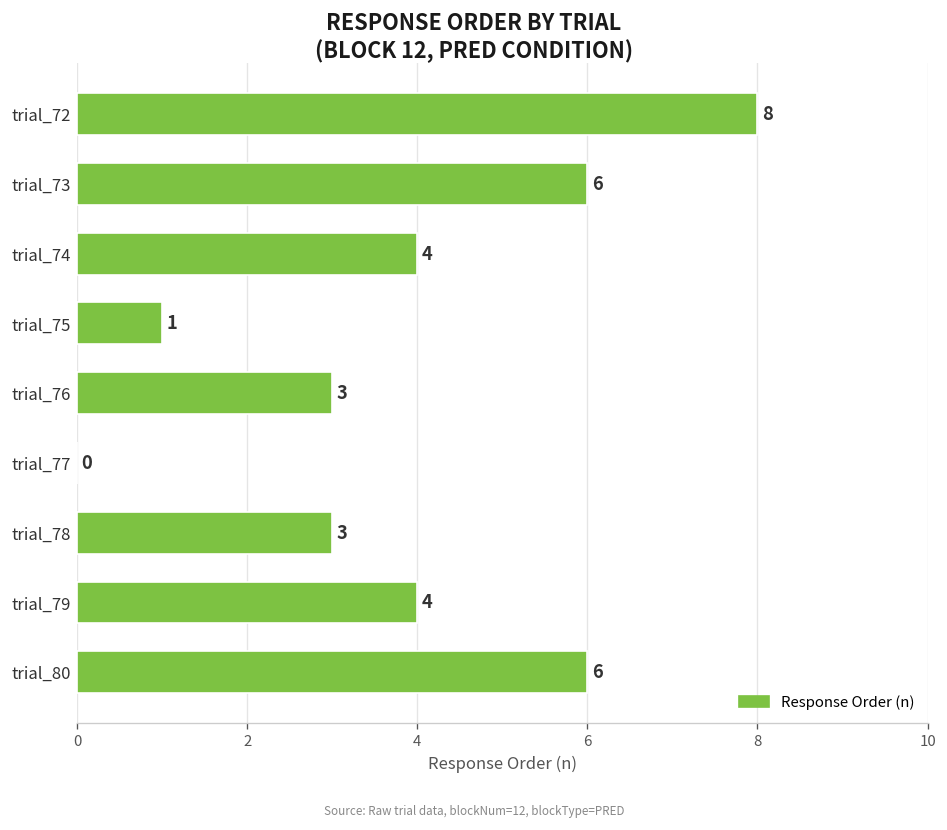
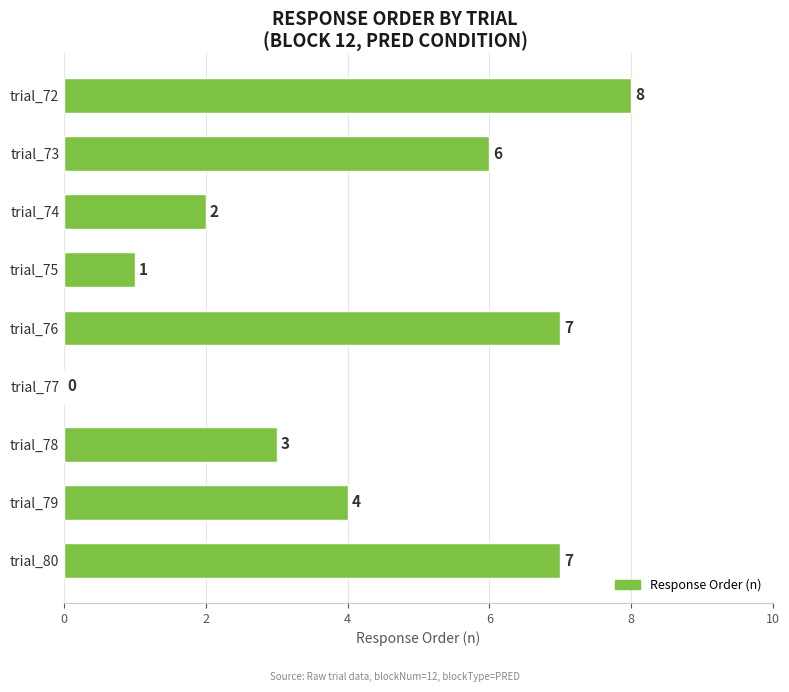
trial_74: 4 -> 2
trial_76: 3 -> 7
trial_80: 6 -> 7
